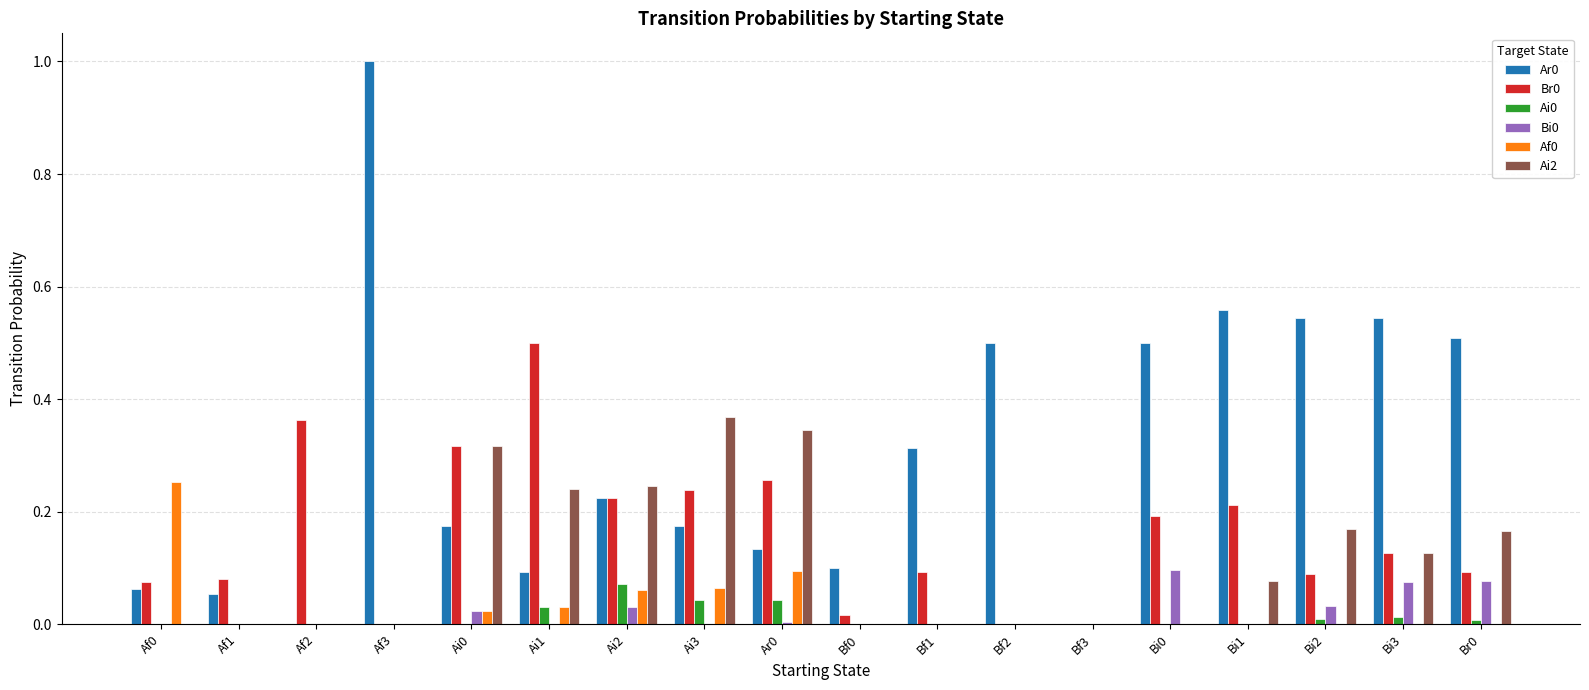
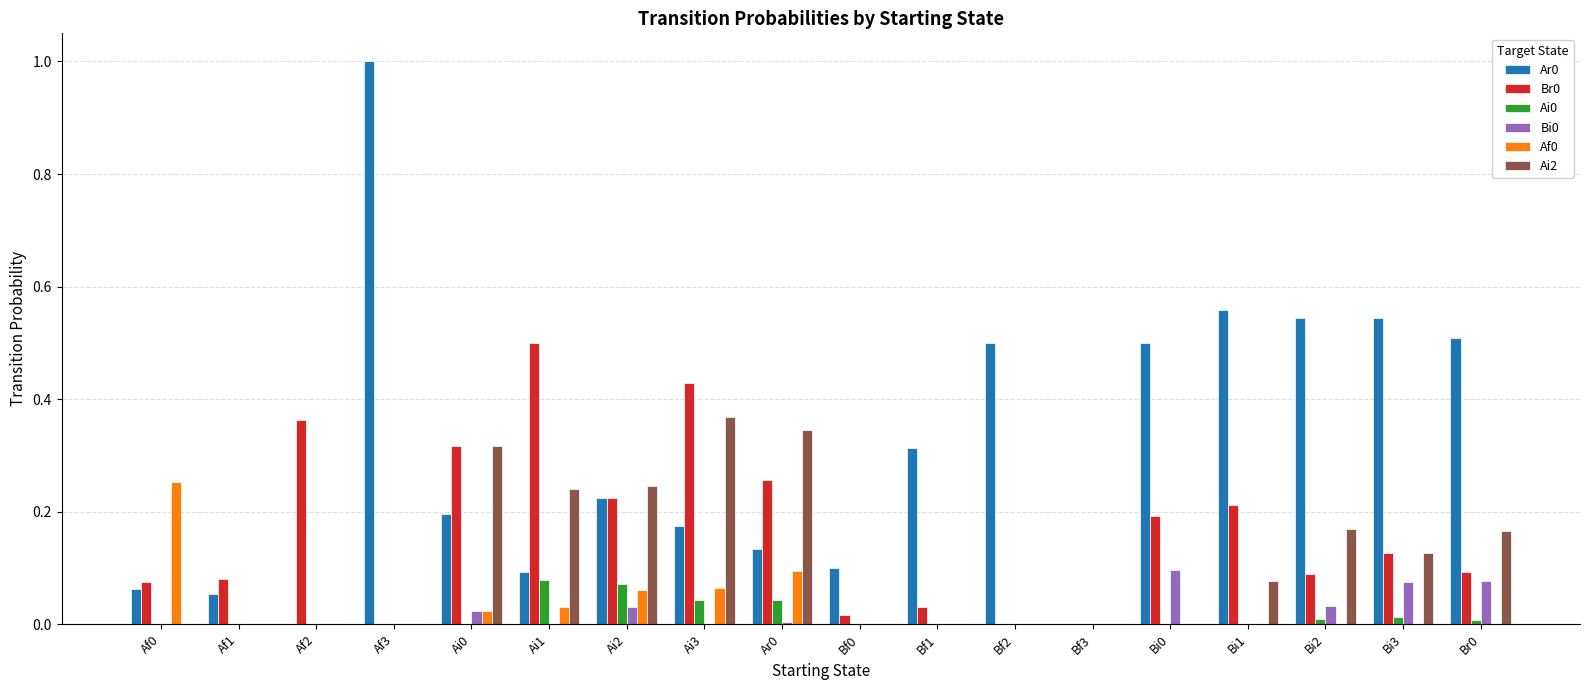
Ar0, Ai0: 0.17 -> 0.20
Ai0, Ai1: 0.03 -> 0.08
Br0, Ai3: 0.24 -> 0.43
Br0, Bf1: 0.09 -> 0.03
